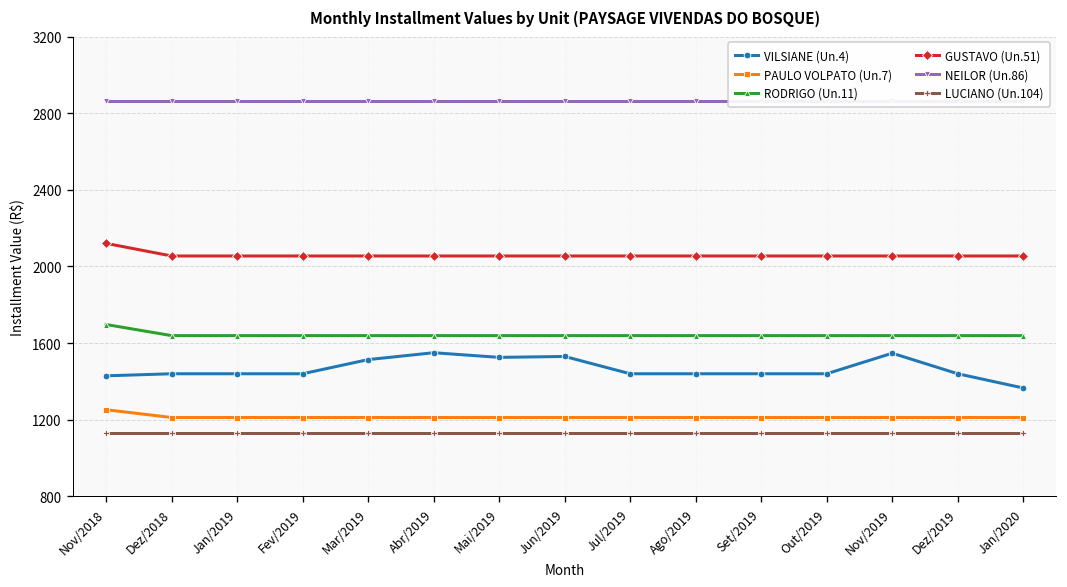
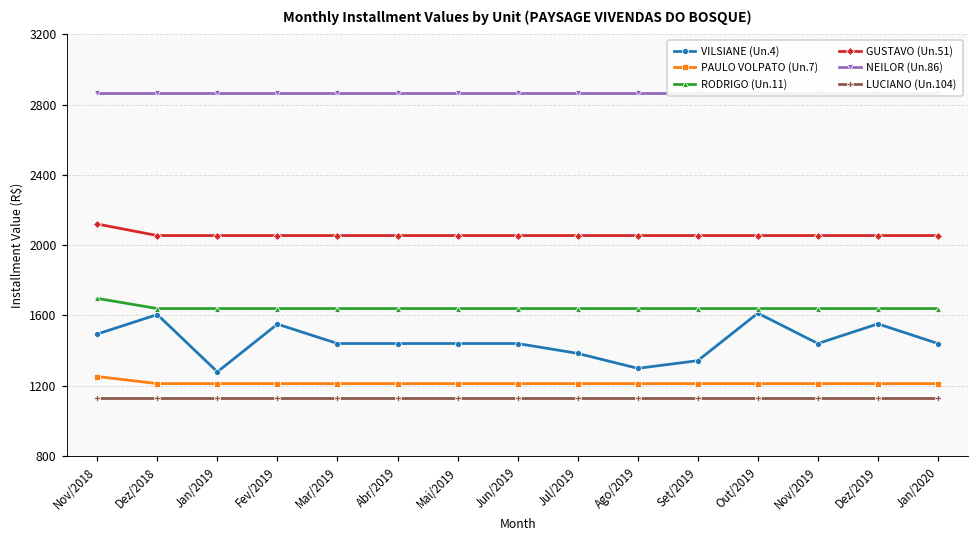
VILSIANE (Un.4), Nov/2018: 1430 -> 1490
VILSIANE (Un.4), Dez/2018: 1440 -> 1600
VILSIANE (Un.4), Jan/2019: 1440 -> 1280
VILSIANE (Un.4), Fev/2019: 1440 -> 1550
VILSIANE (Un.4), Mar/2019: 1510 -> 1440
VILSIANE (Un.4), Abr/2019: 1550 -> 1440
VILSIANE (Un.4), Mai/2019: 1530 -> 1440
VILSIANE (Un.4), Jun/2019: 1530 -> 1440
VILSIANE (Un.4), Jul/2019: 1440 -> 1380
VILSIANE (Un.4), Ago/2019: 1440 -> 1300
VILSIANE (Un.4), Set/2019: 1440 -> 1340
VILSIANE (Un.4), Out/2019: 1440 -> 1610
VILSIANE (Un.4), Nov/2019: 1550 -> 1440
VILSIANE (Un.4), Dez/2019: 1440 -> 1550
VILSIANE (Un.4), Jan/2020: 1370 -> 1440
